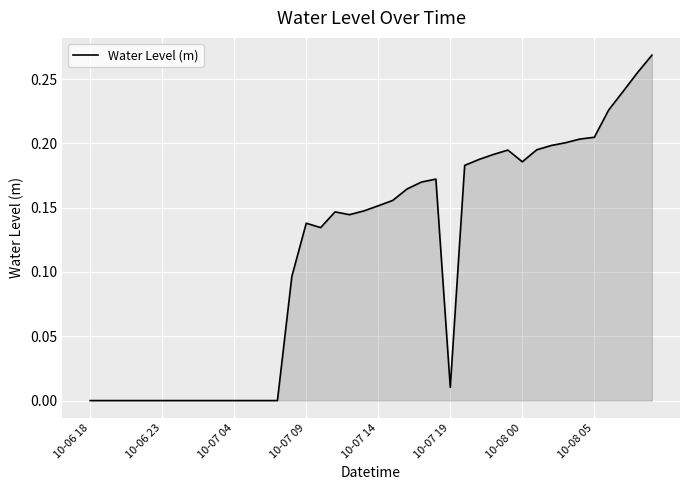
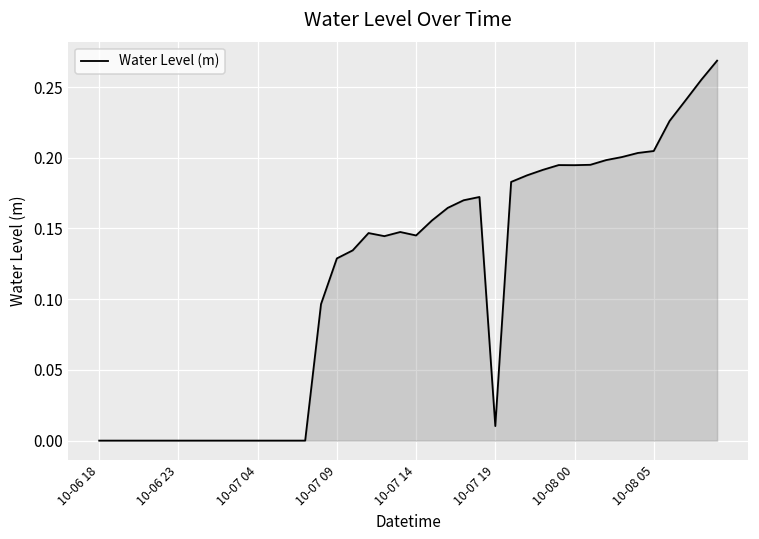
10-07 09: 0.138 -> 0.129
10-07 14: 0.151 -> 0.145
10-08 00: 0.186 -> 0.195
